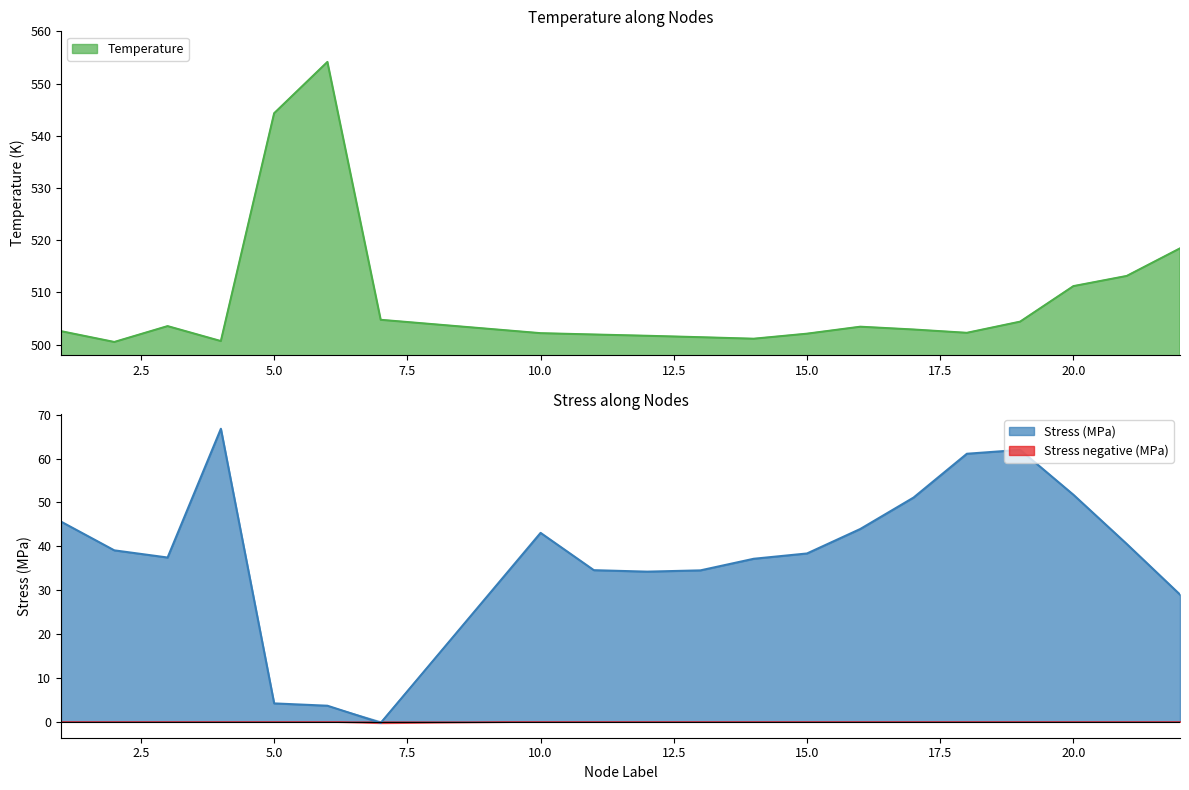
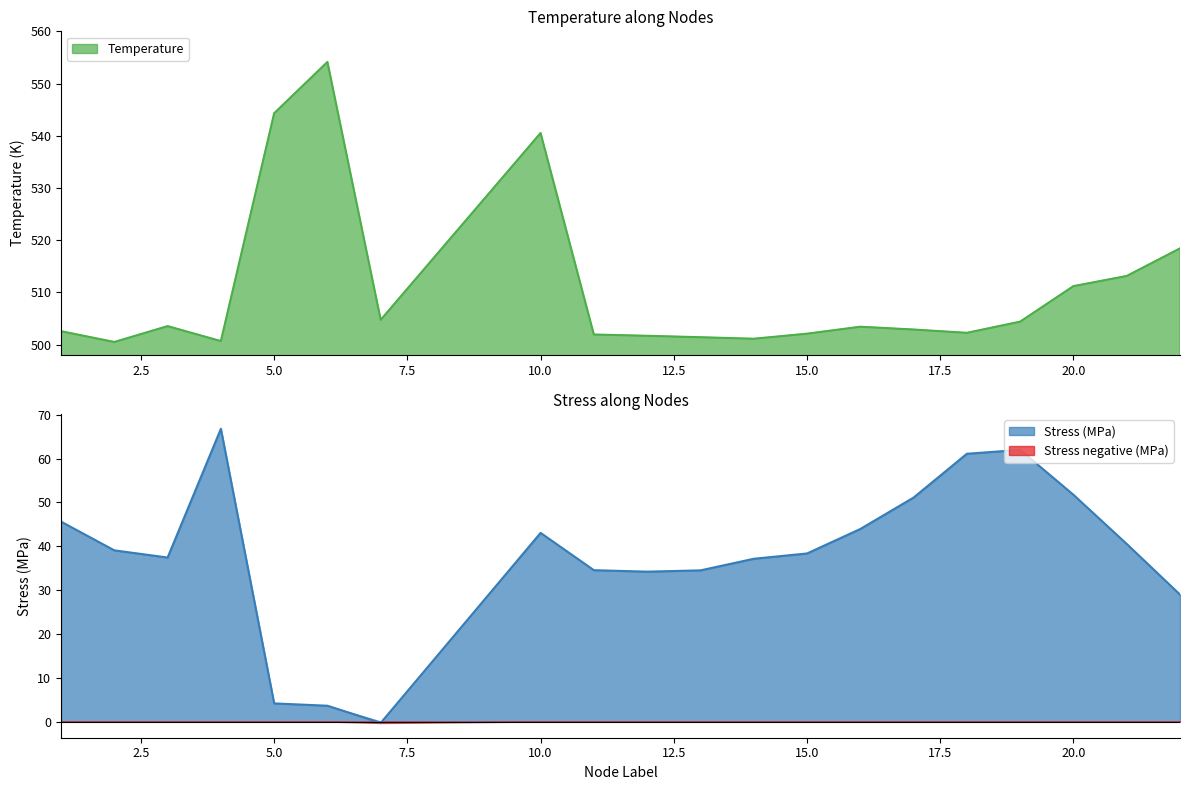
Temperature along Nodes, 10.0: 502 -> 541
